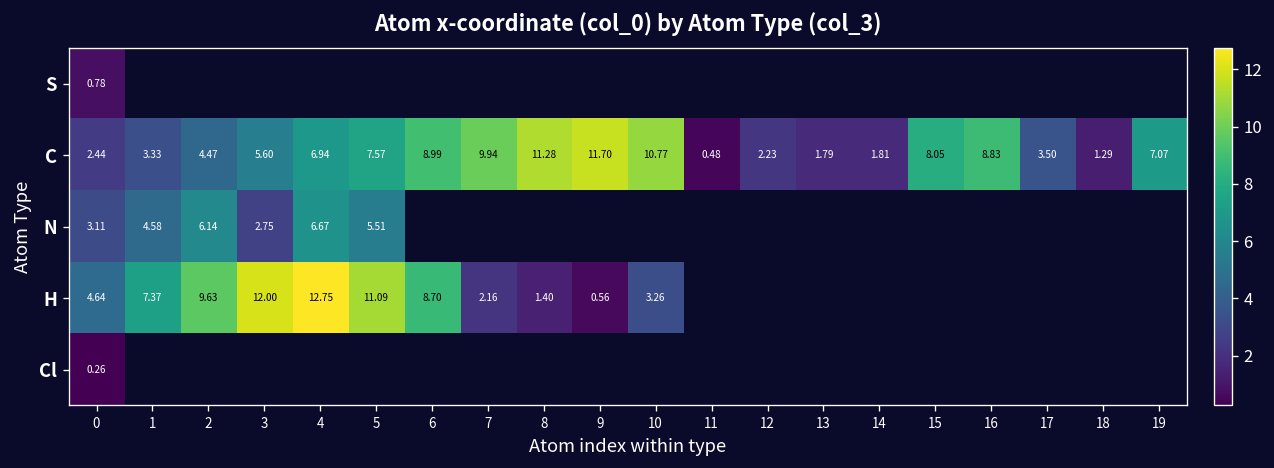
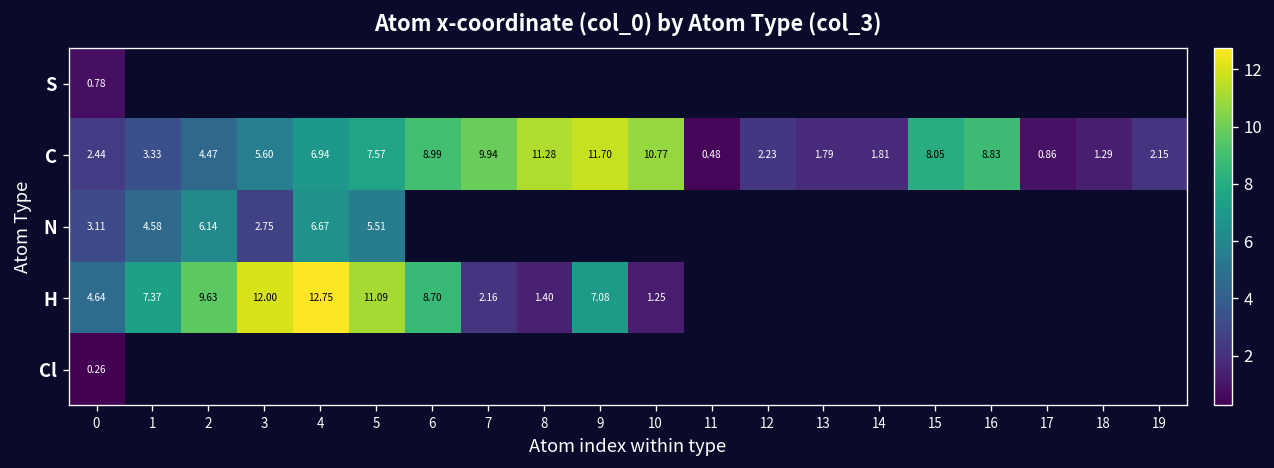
C, 17: 3.50 -> 0.86
C, 19: 7.07 -> 2.15
H, 9: 0.56 -> 7.08
H, 10: 3.26 -> 1.25
